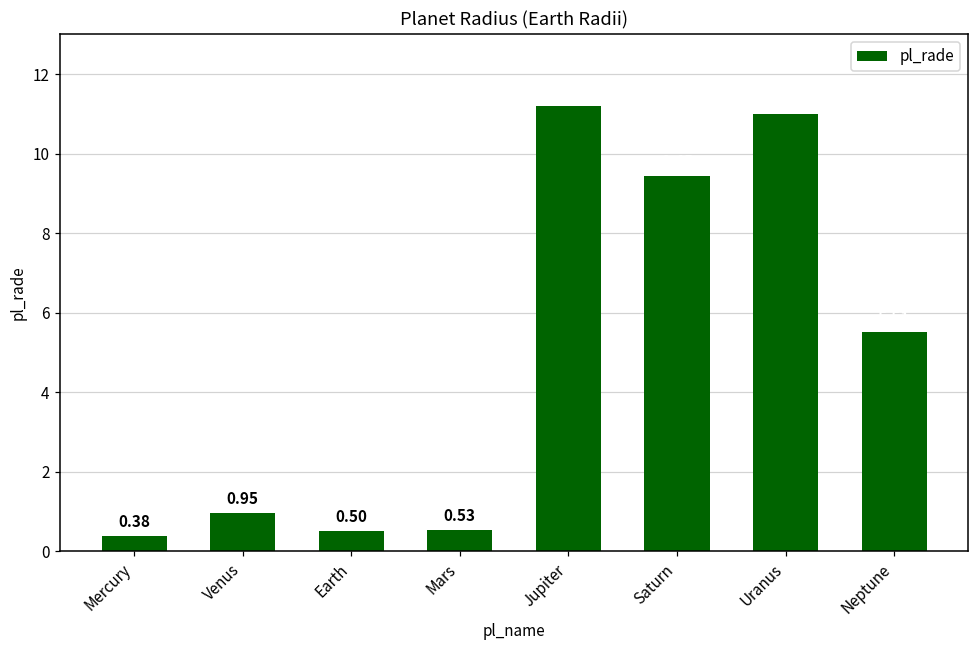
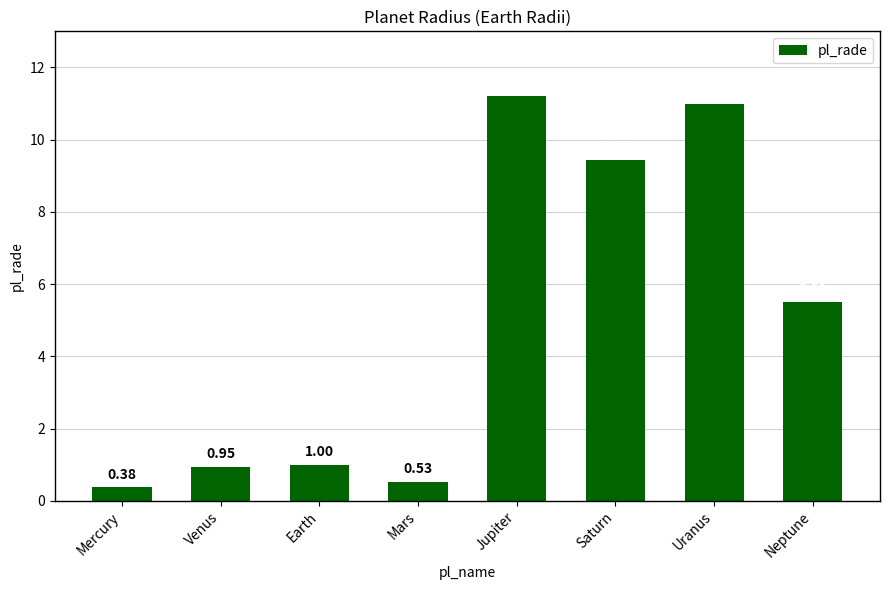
Earth: 0.50 -> 1.00
